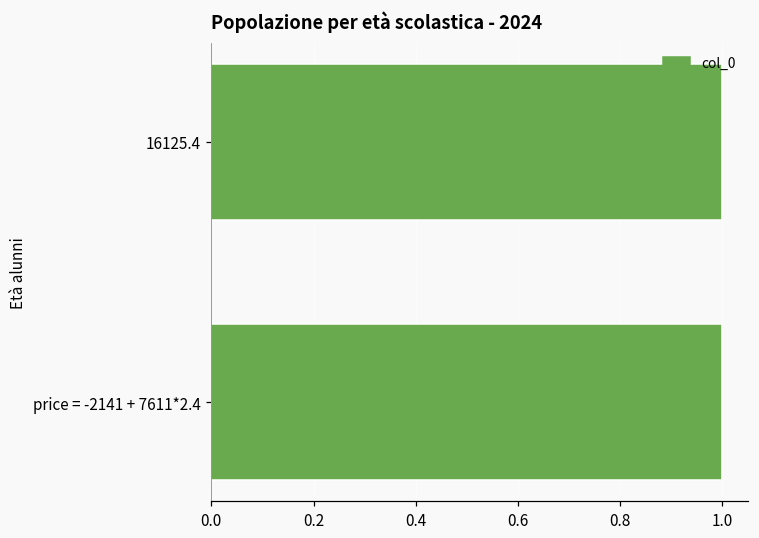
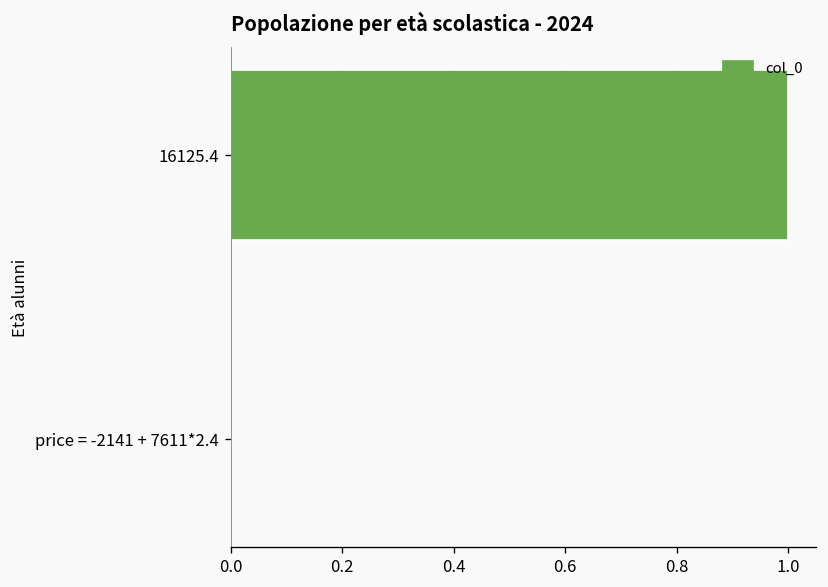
price = -2141 + 7611*2.4: 1 -> 0
